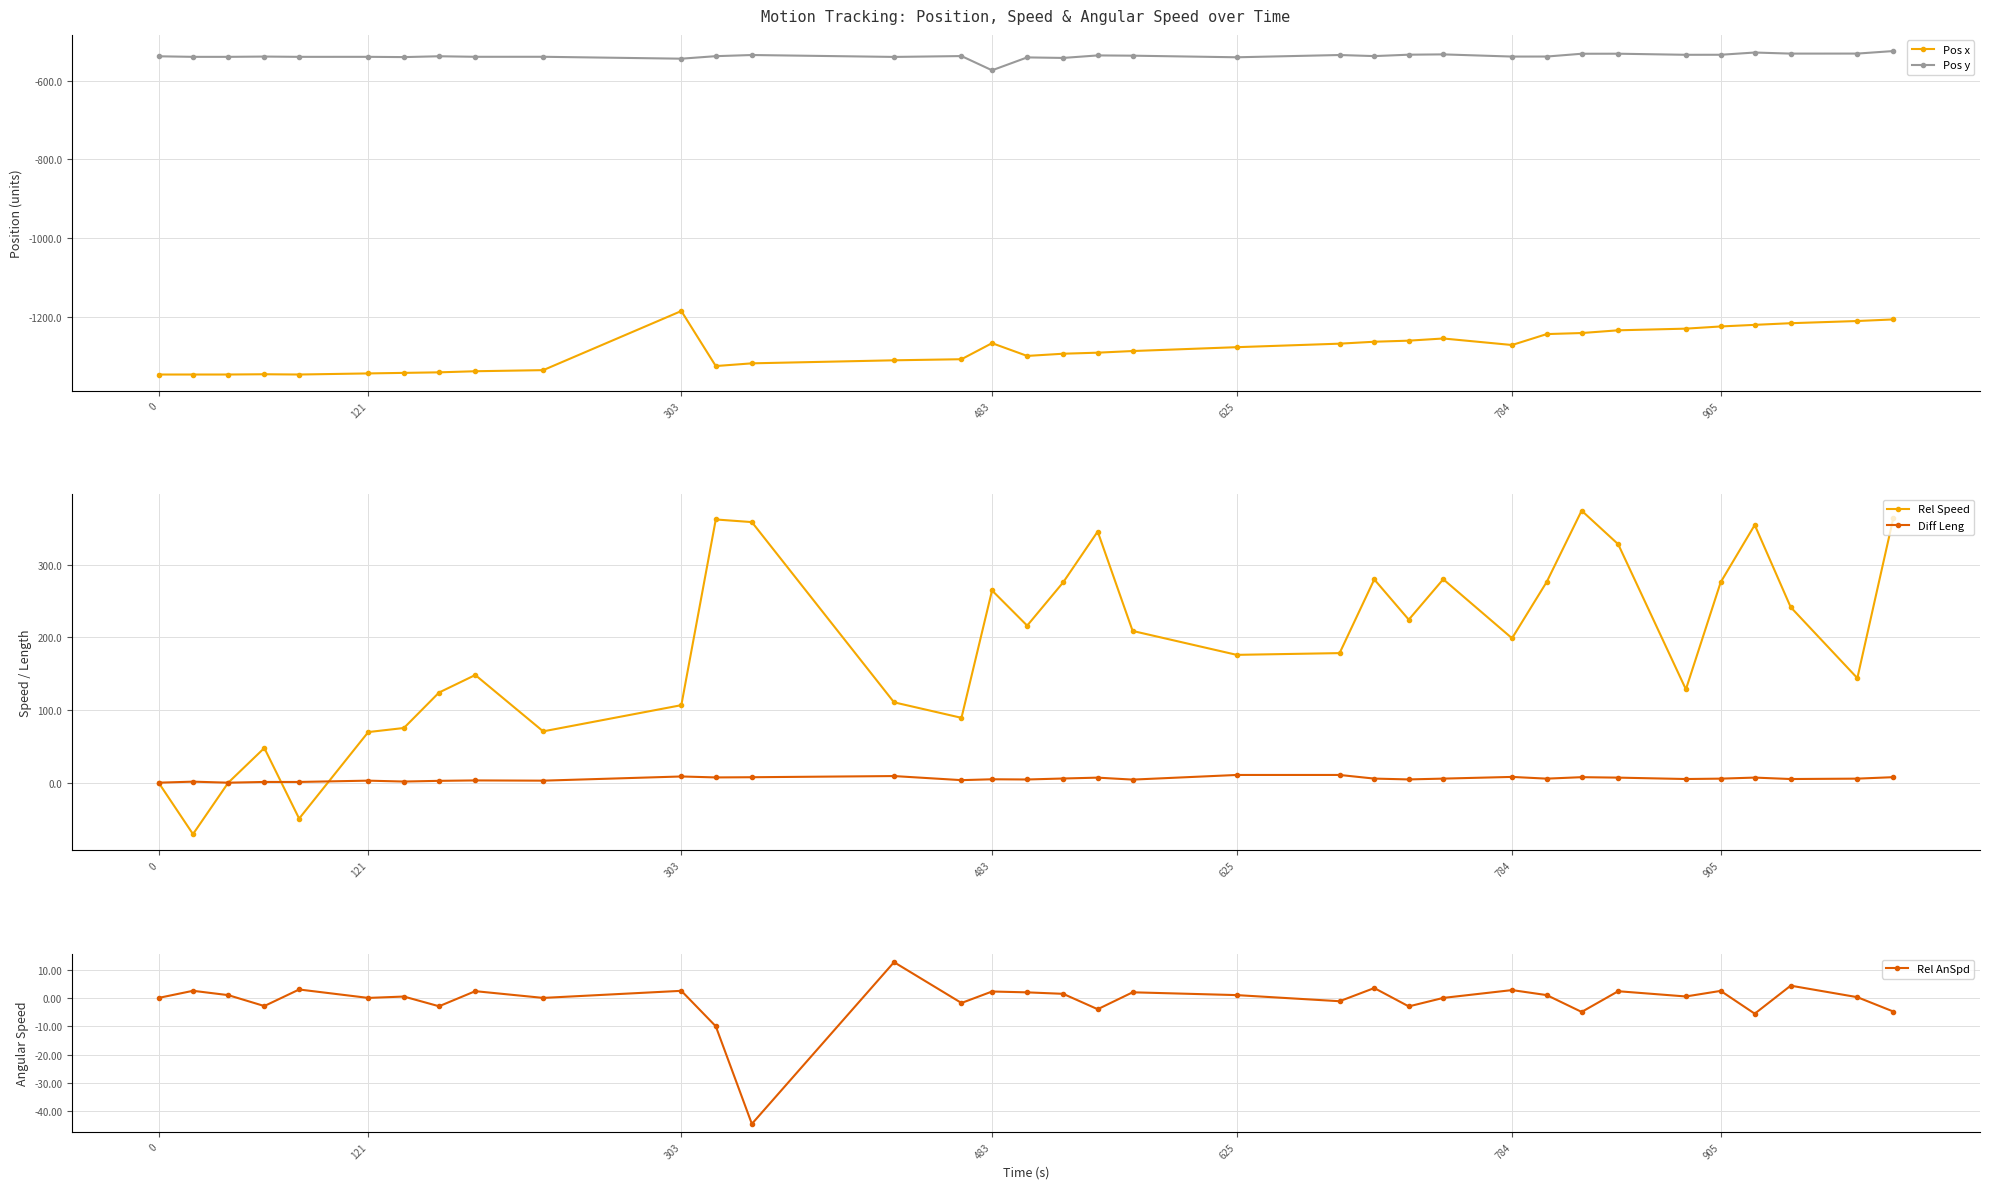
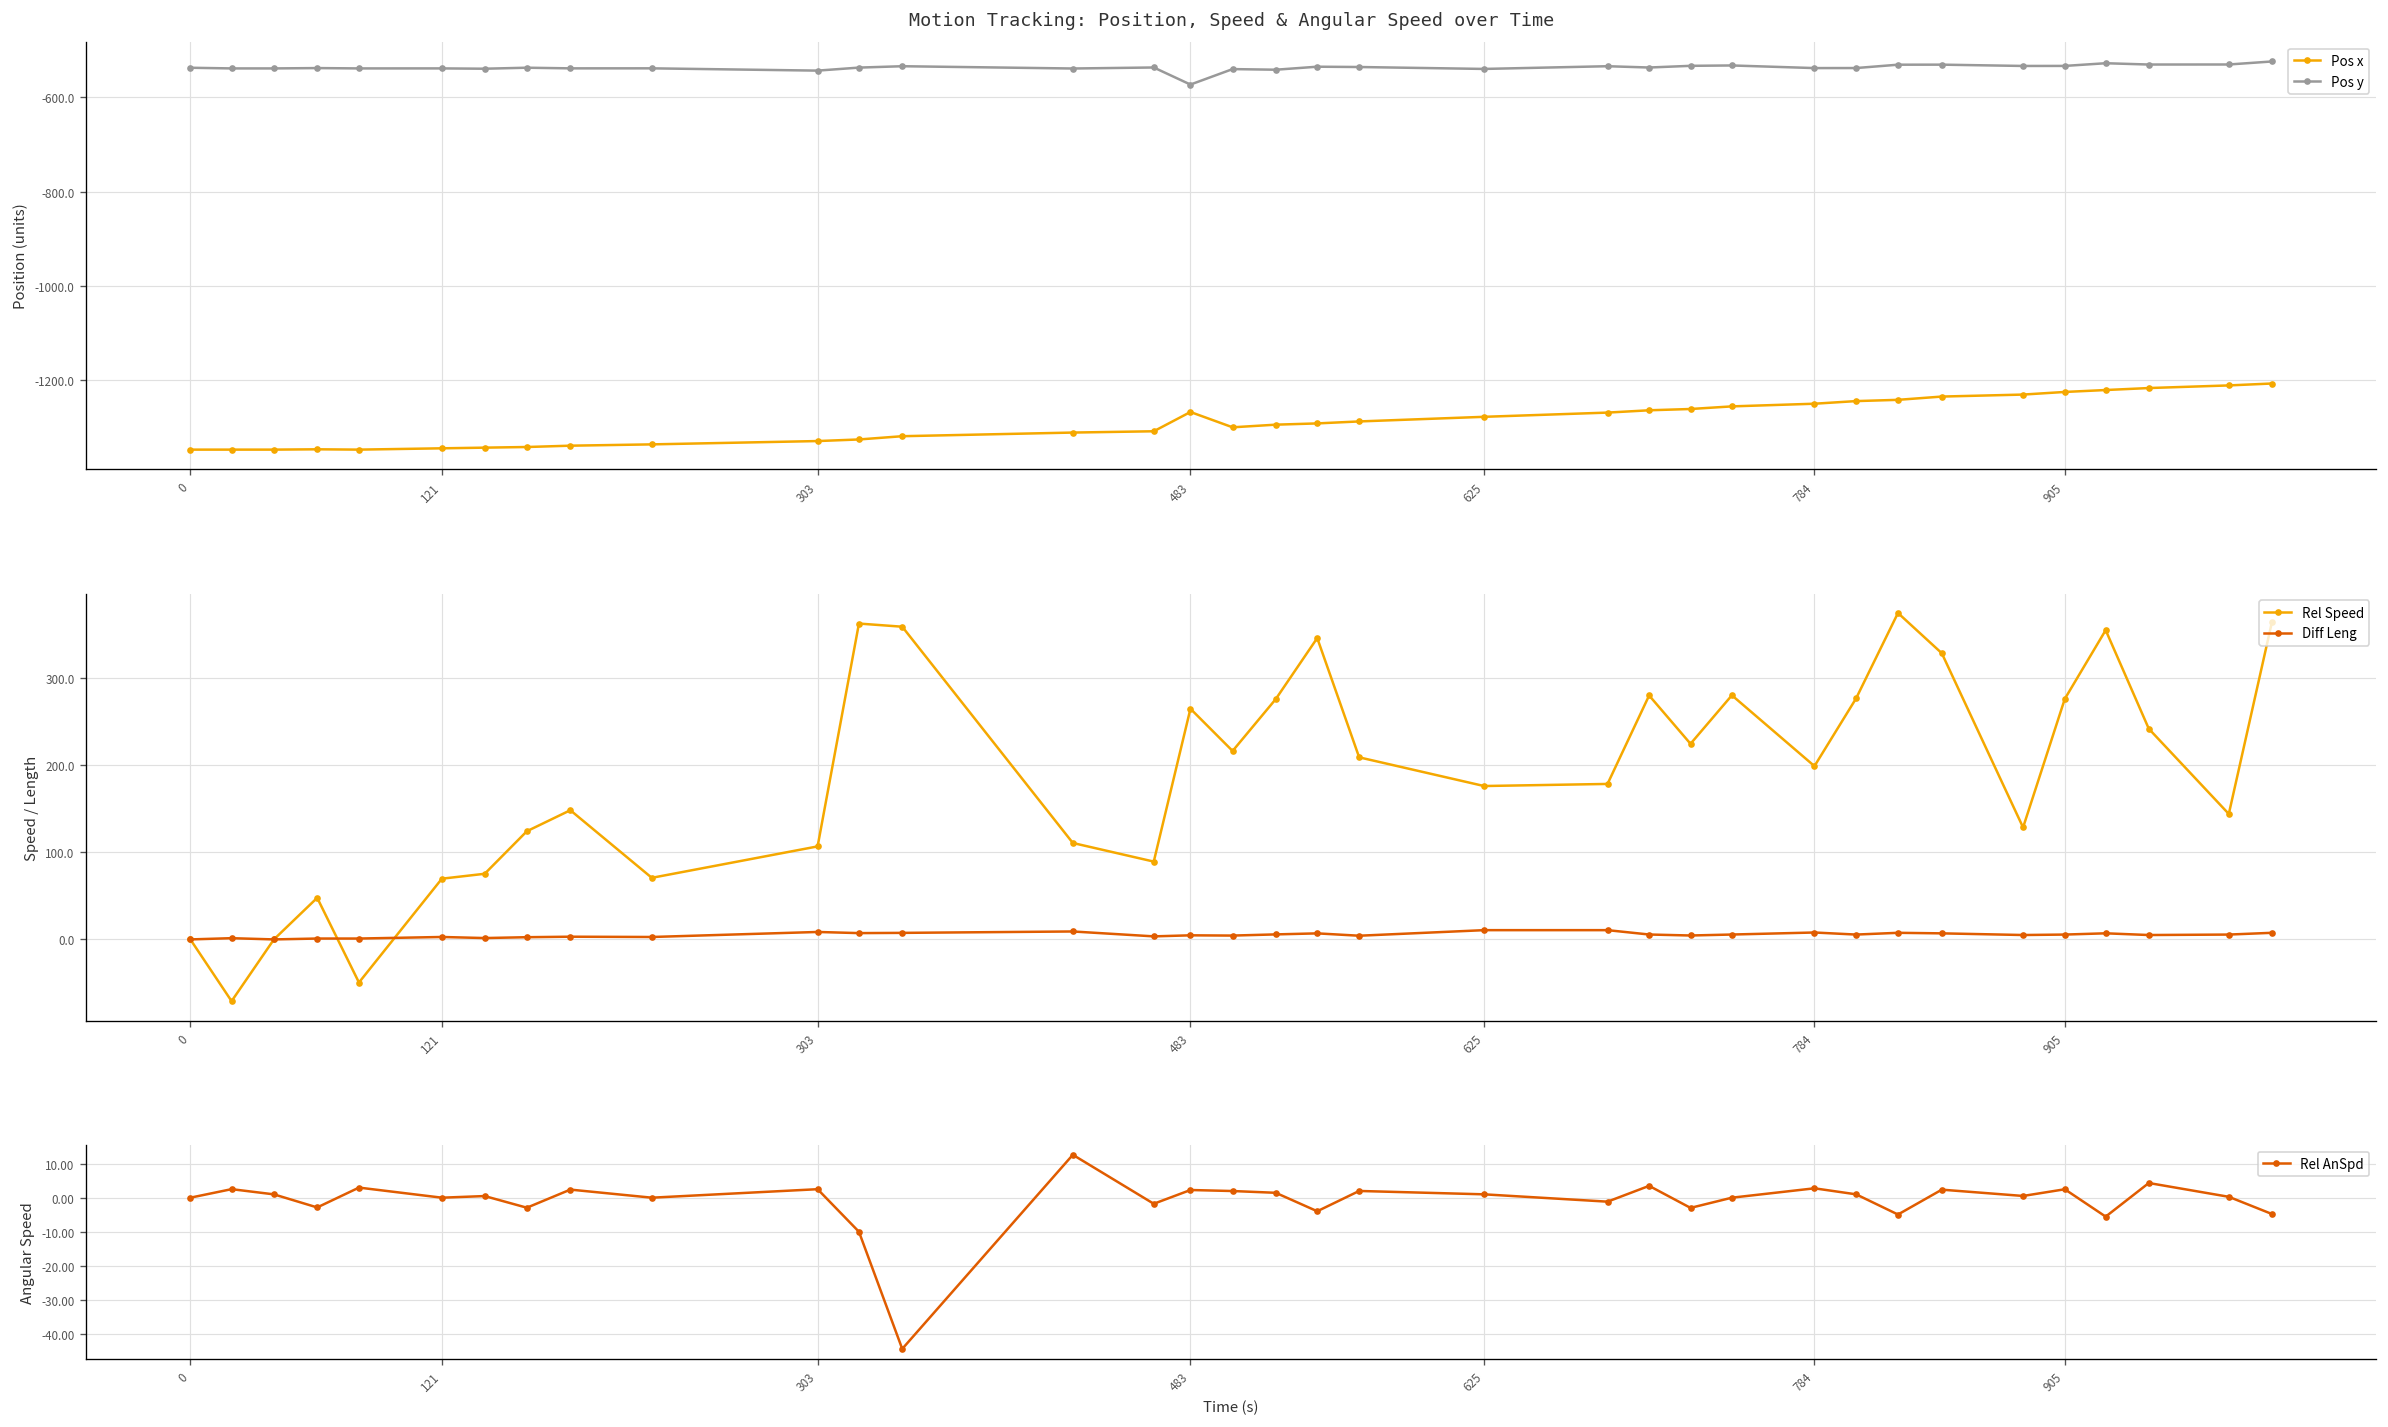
Motion Tracking: Position, Speed & Angular Speed over Time, Pos x, 303: -1190 -> -1330
Motion Tracking: Position, Speed & Angular Speed over Time, Pos x, 784: -1270 -> -1250
